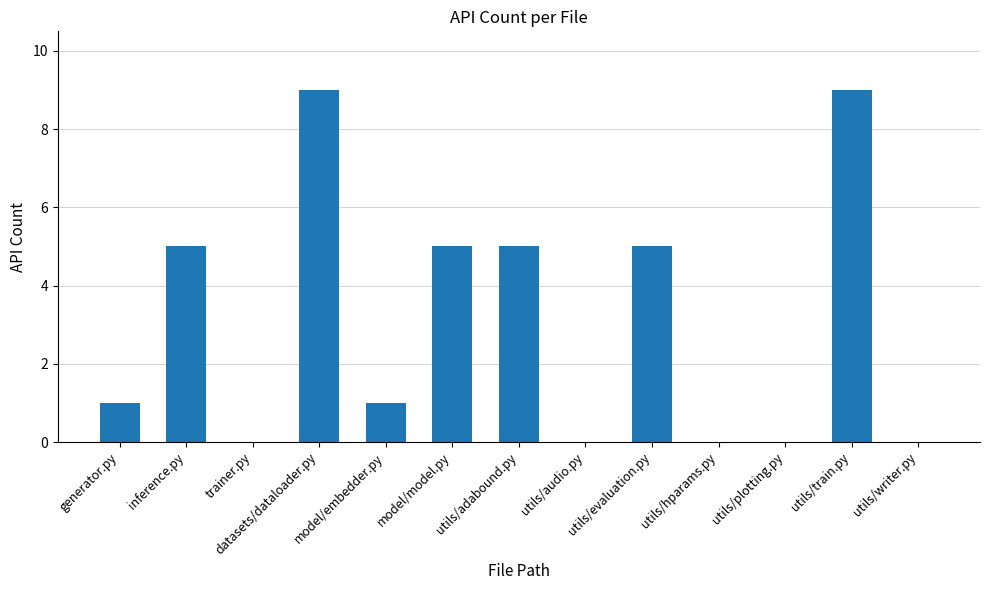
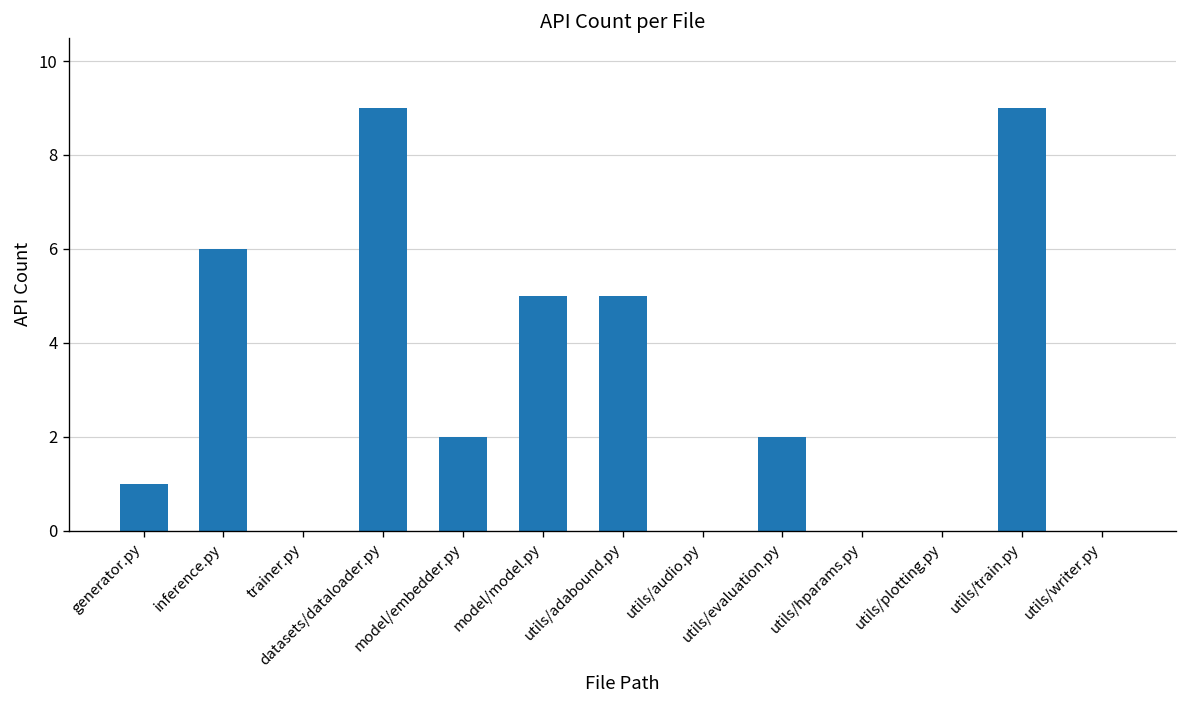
inference.py: 5 -> 6
model/embedder.py: 1 -> 2
utils/evaluation.py: 5 -> 2
